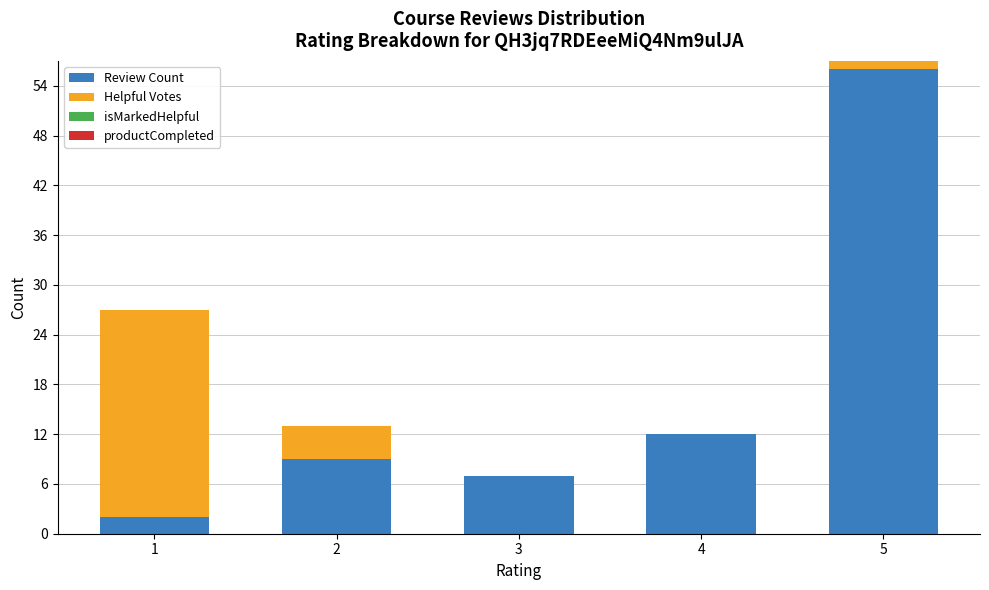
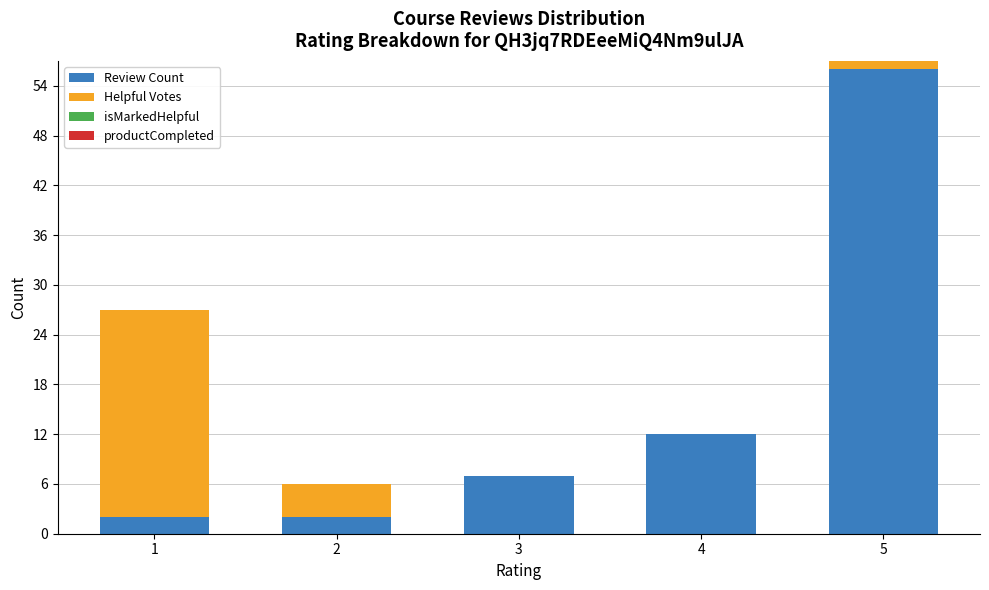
Review Count, 2: 9 -> 2
